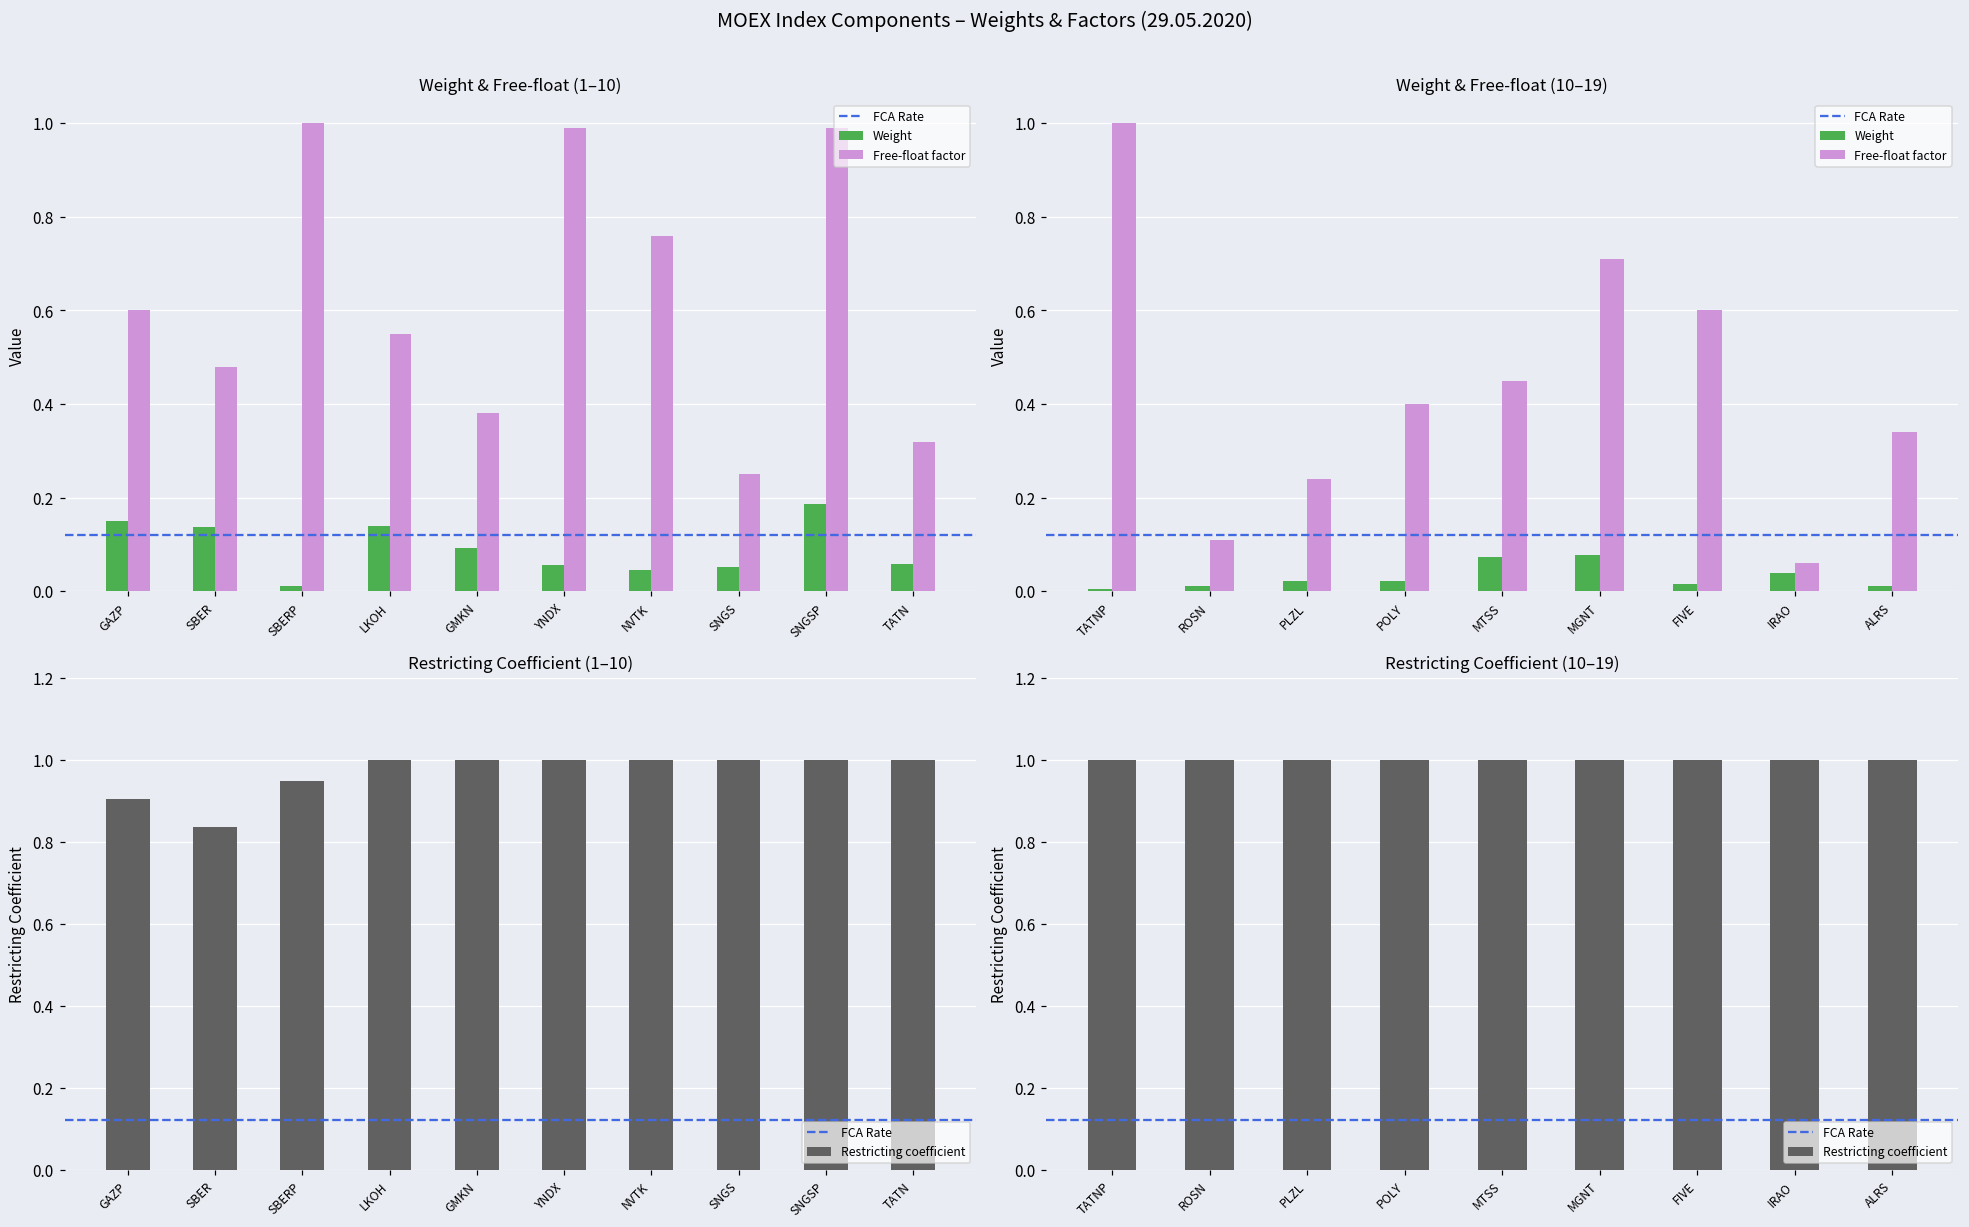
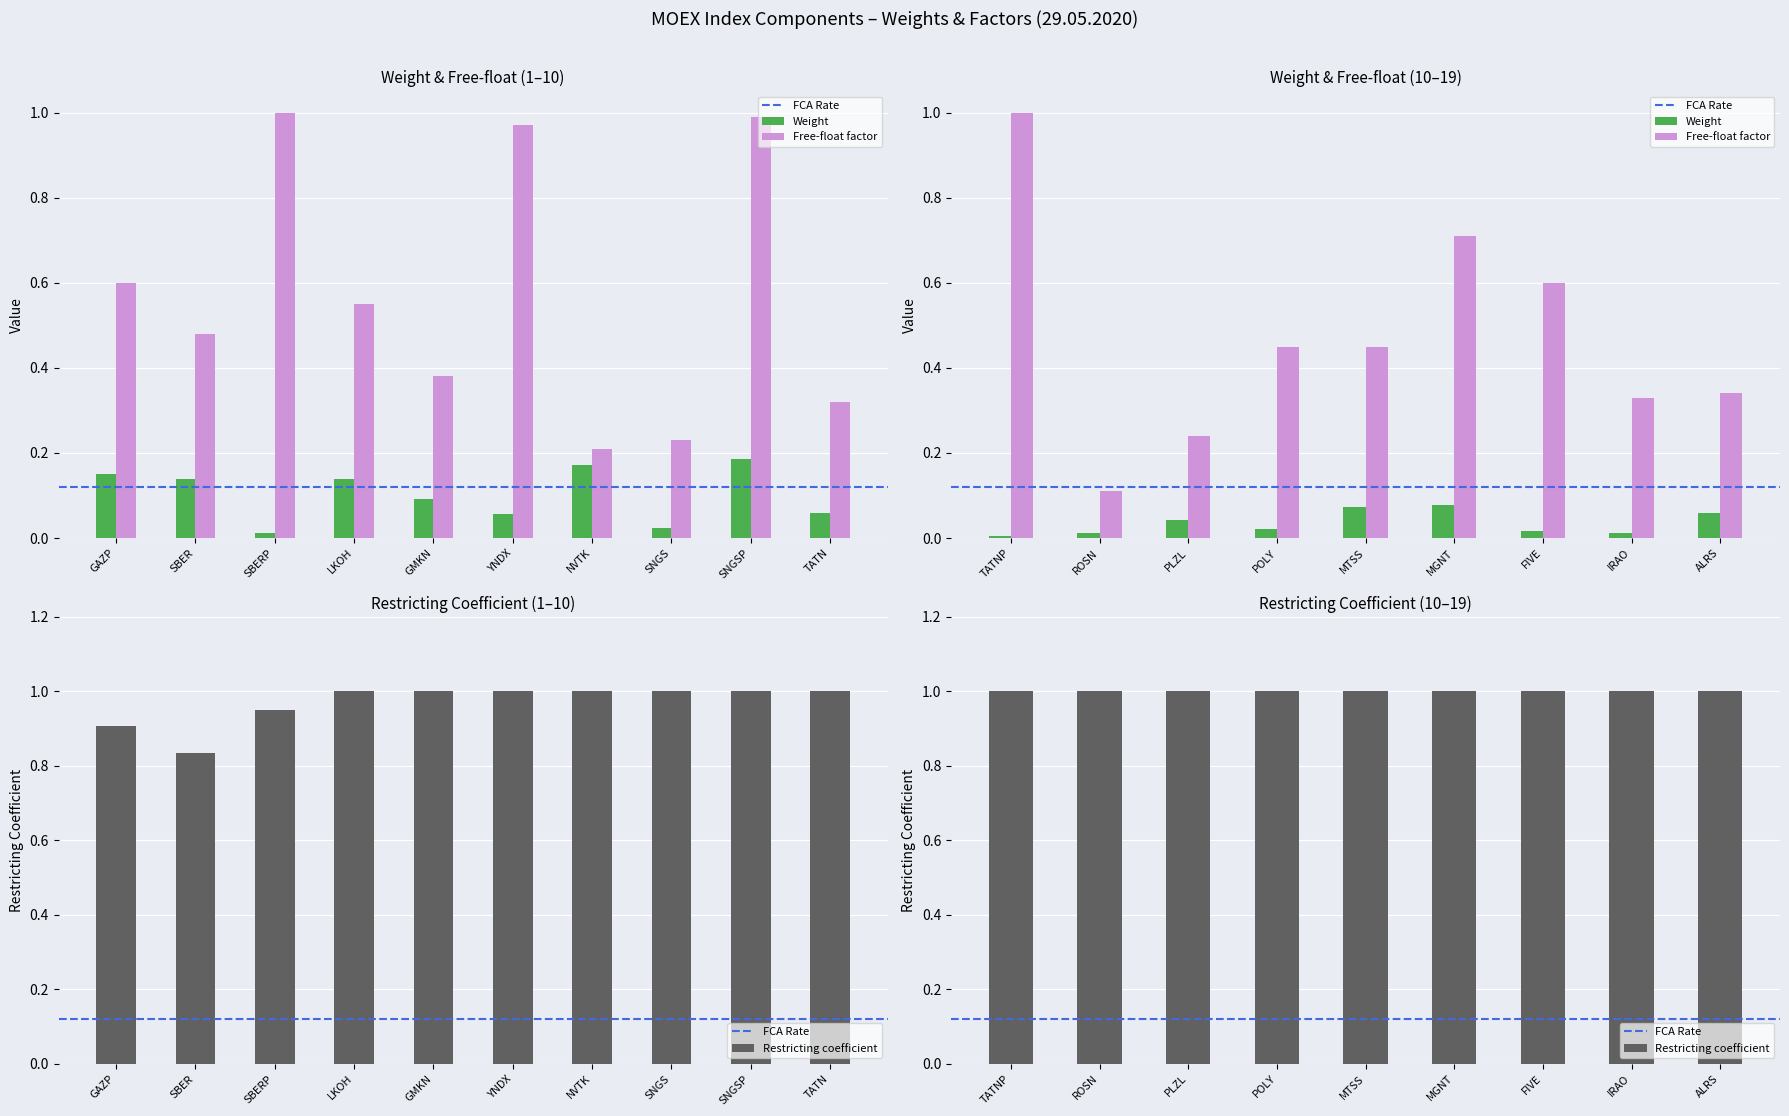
Weight & Free-float (1–10), Free-float factor, YNDX: 0.99 -> 0.97
Weight & Free-float (1–10), Weight, NVTK: 0.05 -> 0.17
Weight & Free-float (1–10), Free-float factor, NVTK: 0.76 -> 0.21
Weight & Free-float (1–10), Weight, SNGS: 0.05 -> 0.02
Weight & Free-float (1–10), Free-float factor, SNGS: 0.25 -> 0.23
Weight & Free-float (10–19), Weight, PLZL: 0.02 -> 0.04
Weight & Free-float (10–19), Free-float factor, POLY: 0.40 -> 0.45
Weight & Free-float (10–19), Weight, IRAO: 0.04 -> 0.01
Weight & Free-float (10–19), Free-float factor, IRAO: 0.06 -> 0.33
Weight & Free-float (10–19), Weight, ALRS: 0.01 -> 0.06
